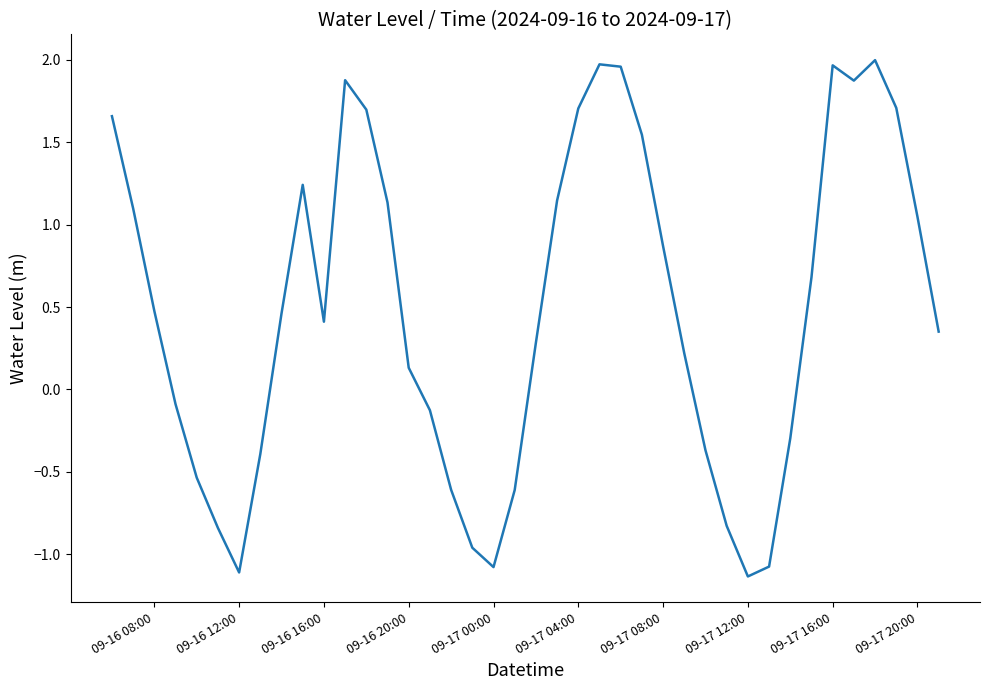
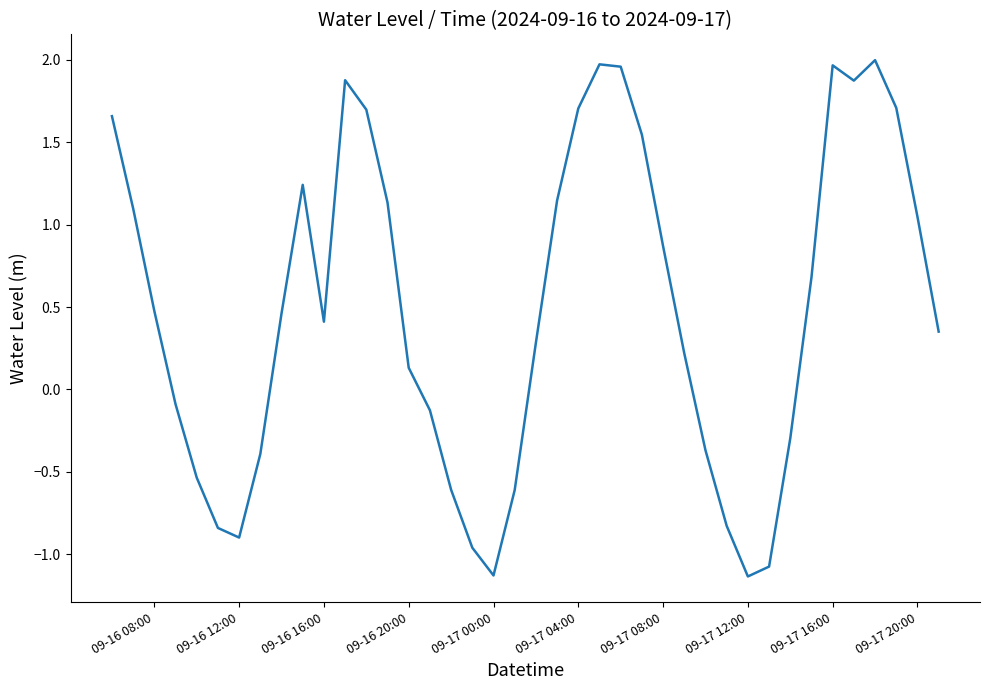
09-16 12:00: -1.11 -> -0.90
09-17 00:00: -1.08 -> -1.13
